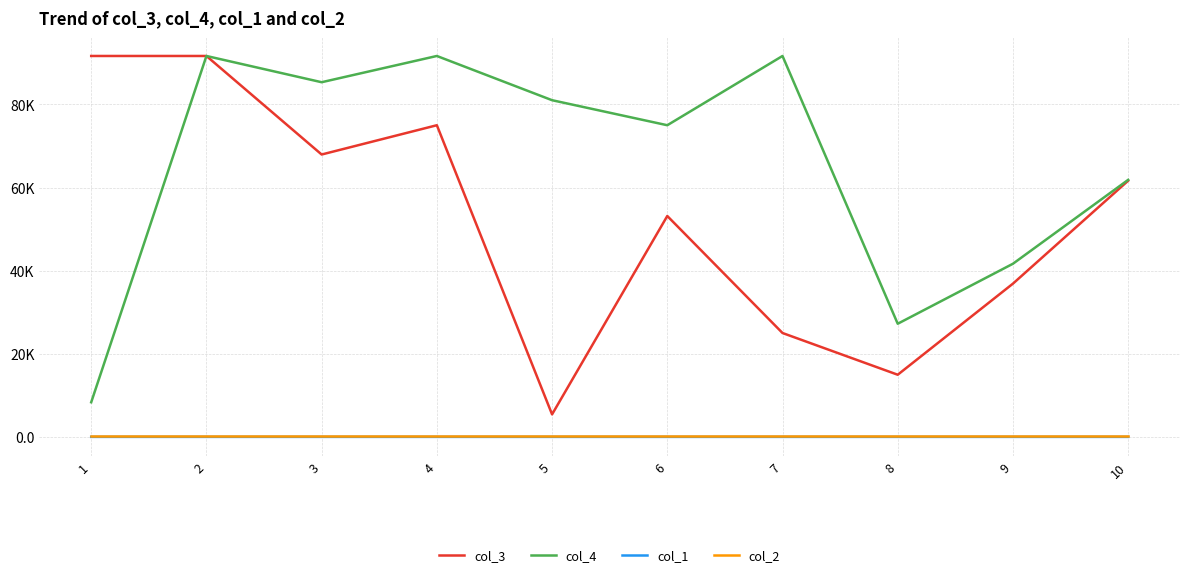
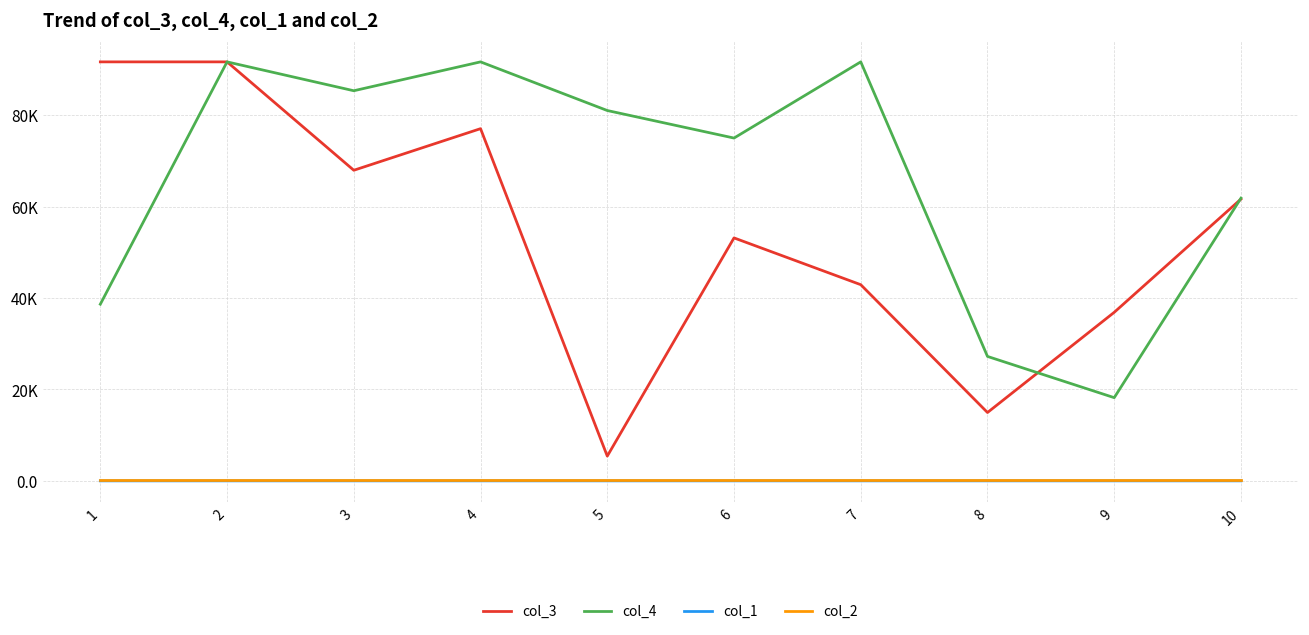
col_4, 1: 8000 -> 39000
col_3, 4: 75000 -> 77000
col_3, 7: 25000 -> 43000
col_4, 9: 42000 -> 18000
